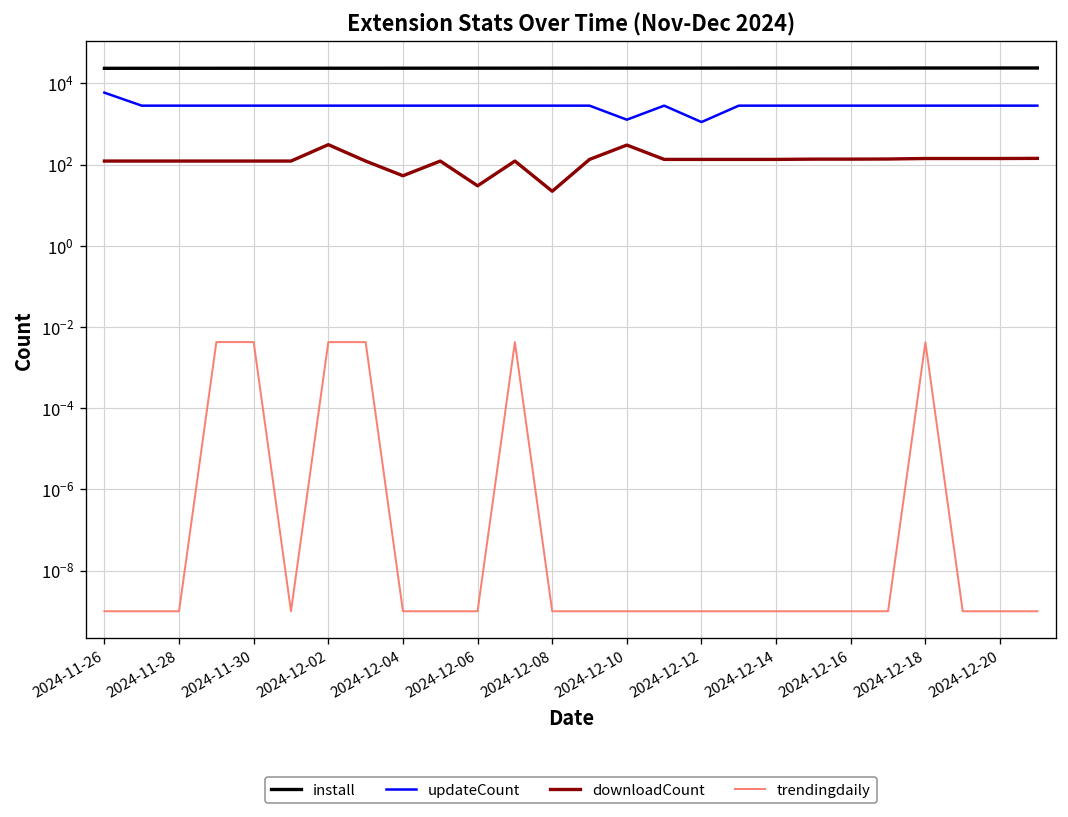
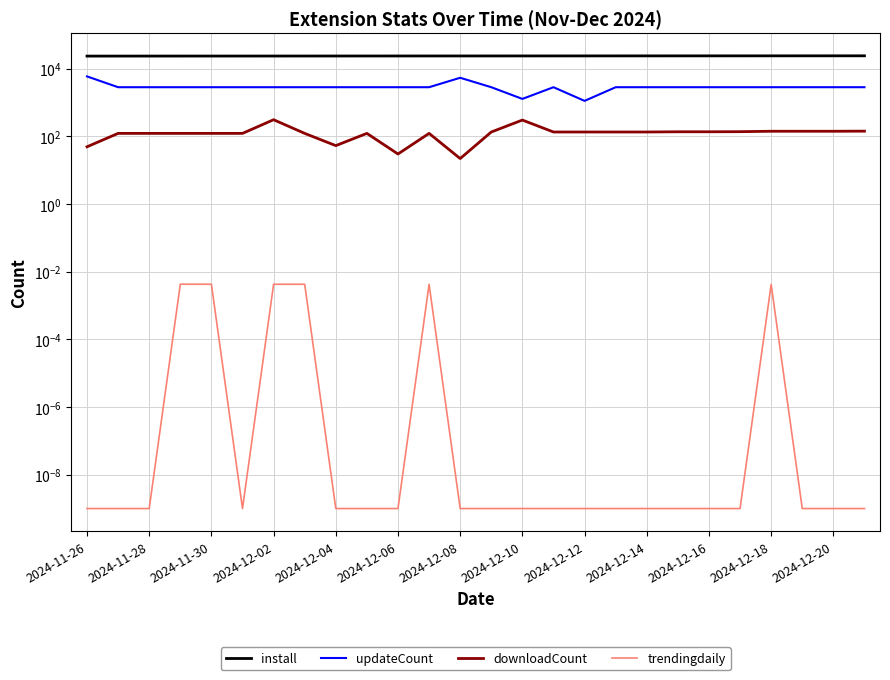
downloadCount, 2024-11-26: 120 -> 50
updateCount, 2024-12-08: 3000 -> 5000
